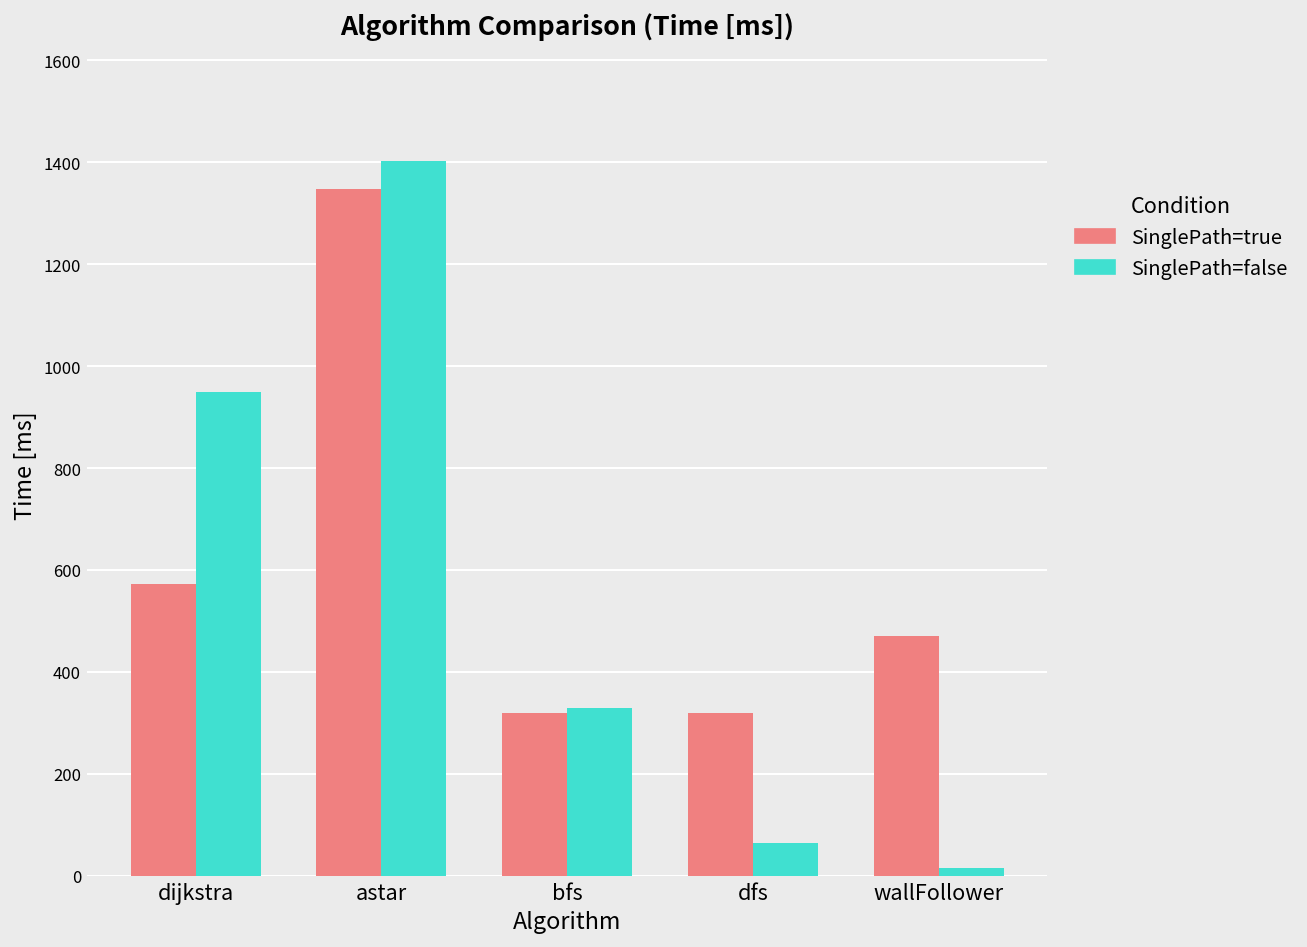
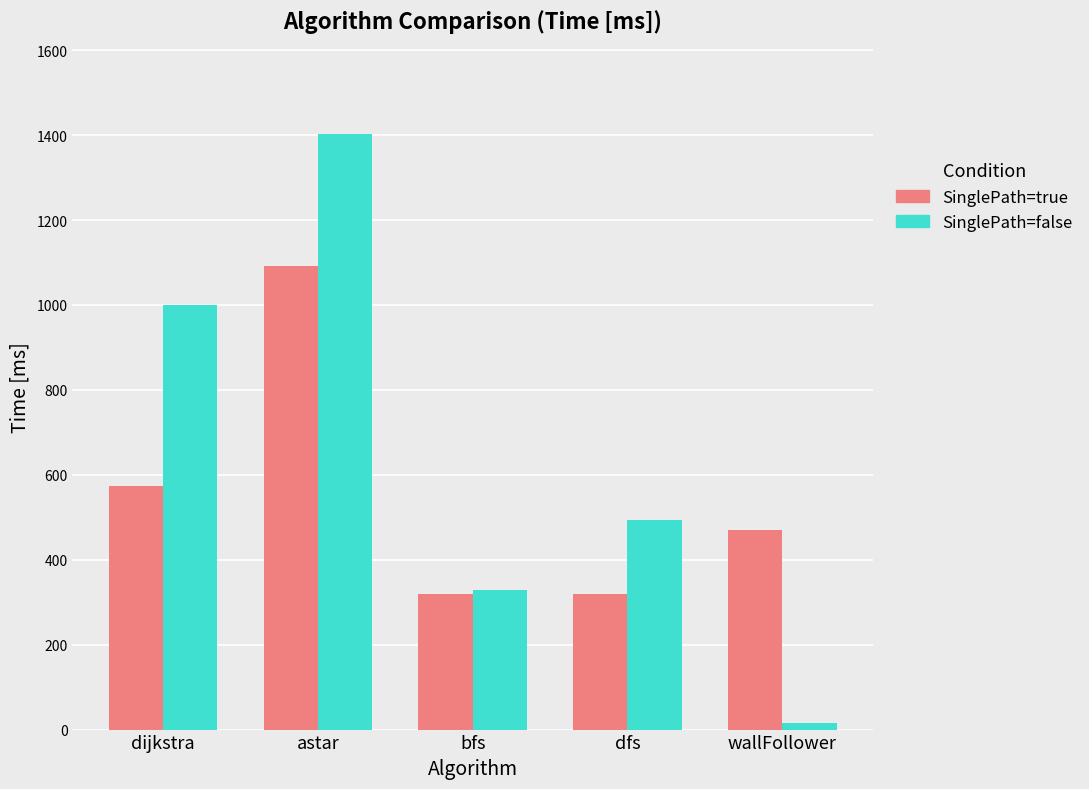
SinglePath=false, dijkstra: 950 -> 1000
SinglePath=true, astar: 1350 -> 1090
SinglePath=false, dfs: 60 -> 490
